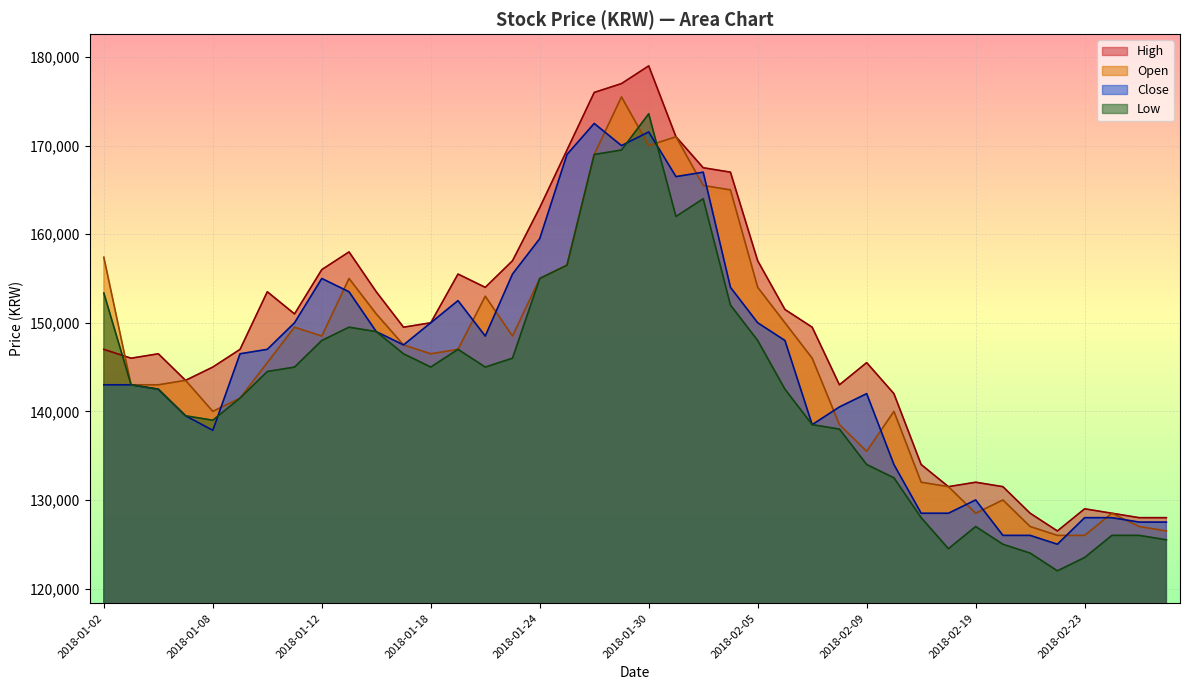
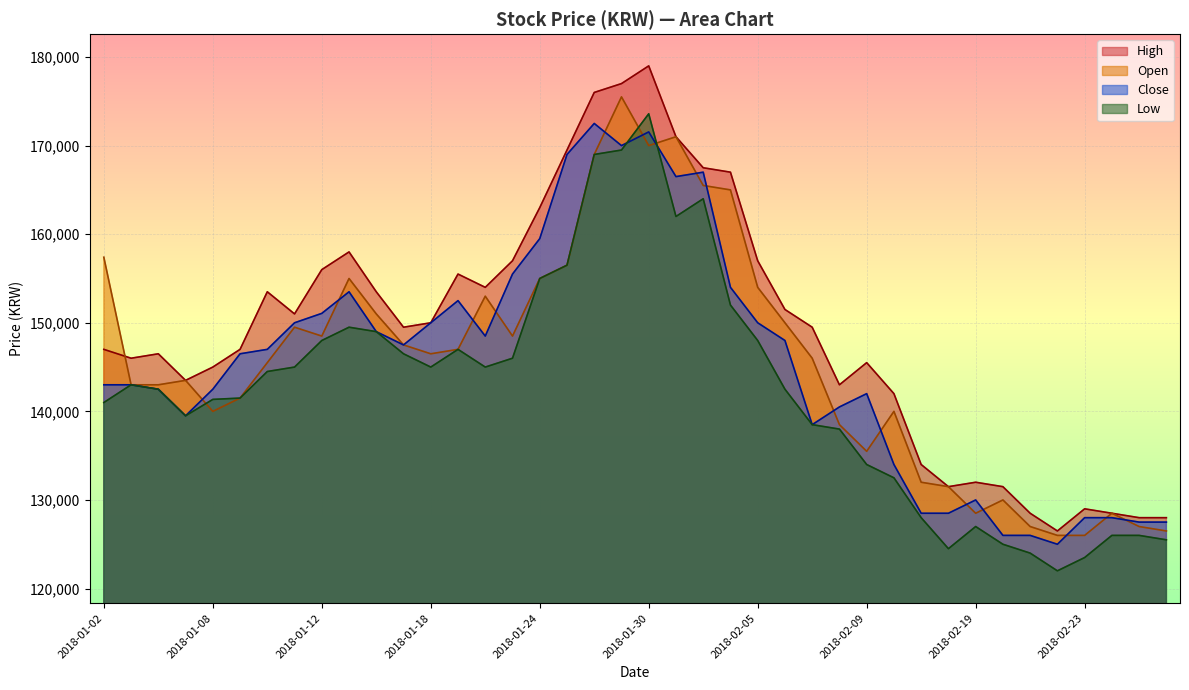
Low, 2018-01-02: 153,000 -> 141,000
Close, 2018-01-08: 138,000 -> 143,000
Low, 2018-01-08: 139,000 -> 141,000
Close, 2018-01-12: 155,000 -> 151,000
